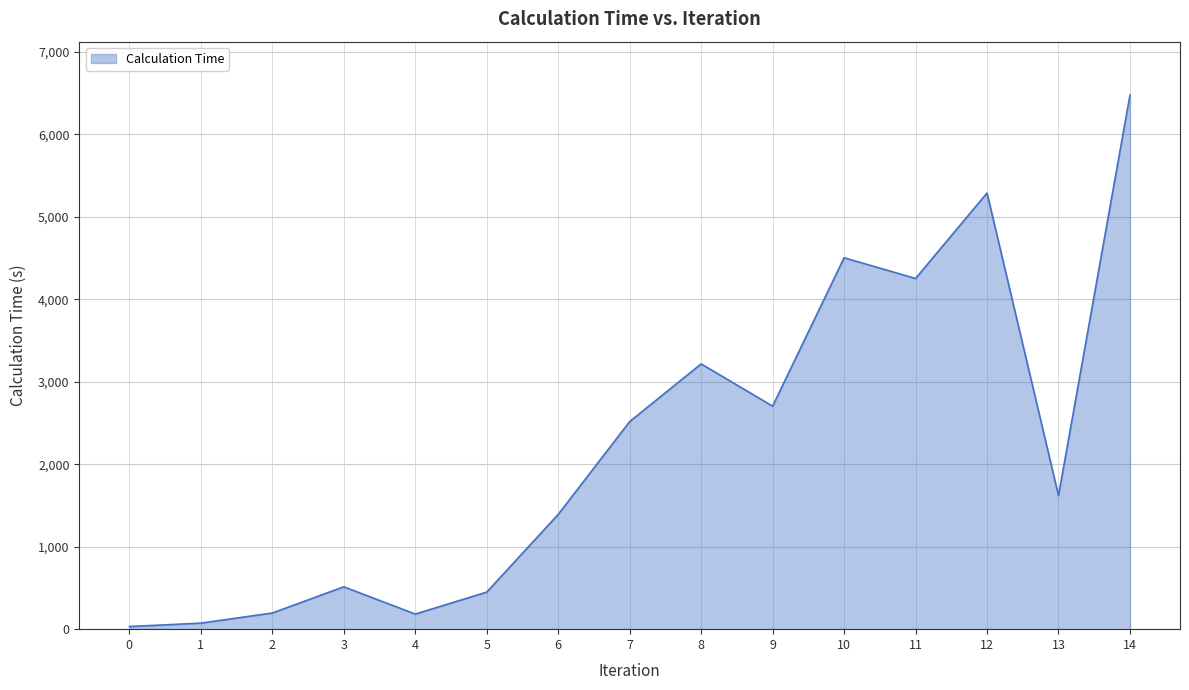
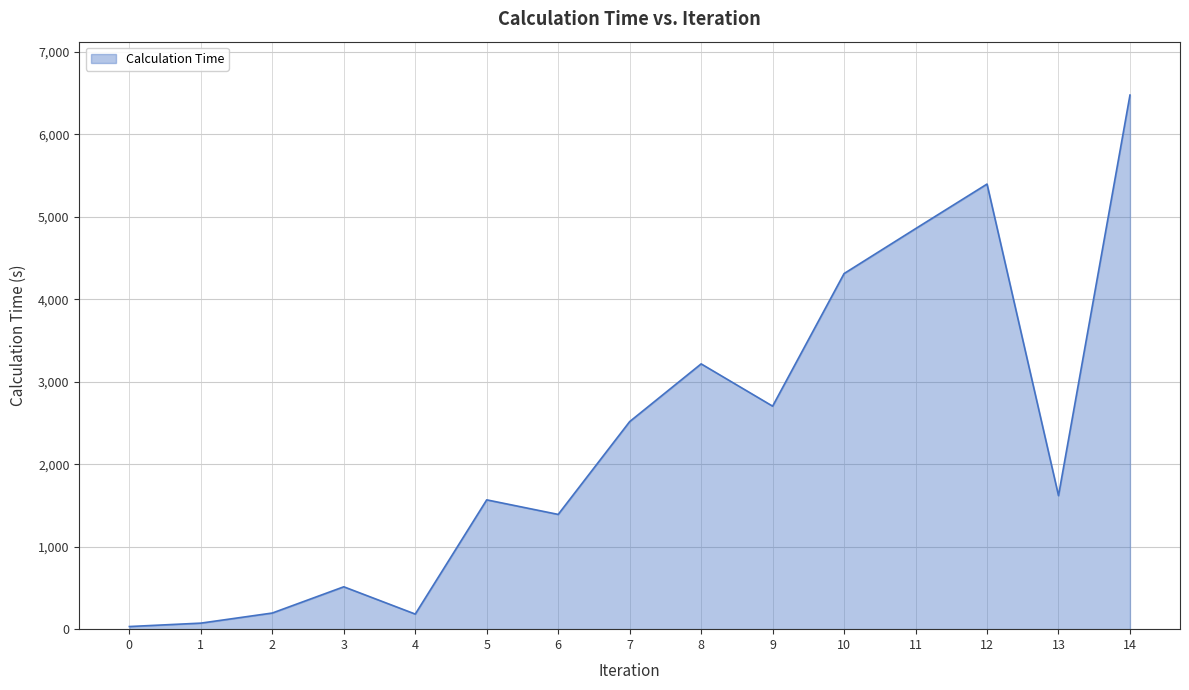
5: 400 -> 1,600
10: 4,500 -> 4,300
11: 4,300 -> 4,900
12: 5,300 -> 5,400
